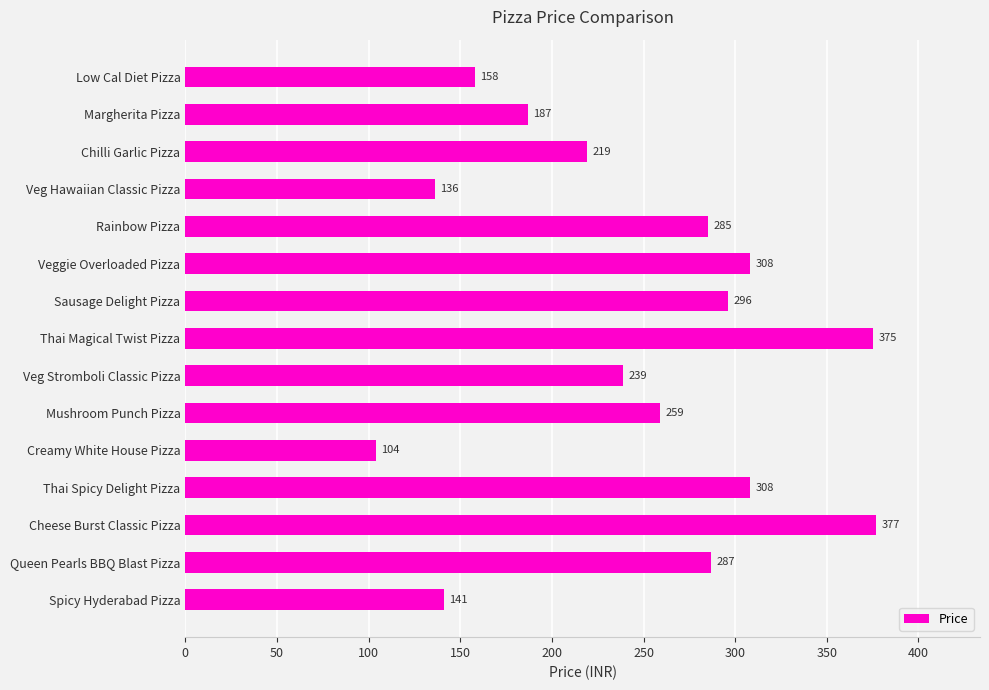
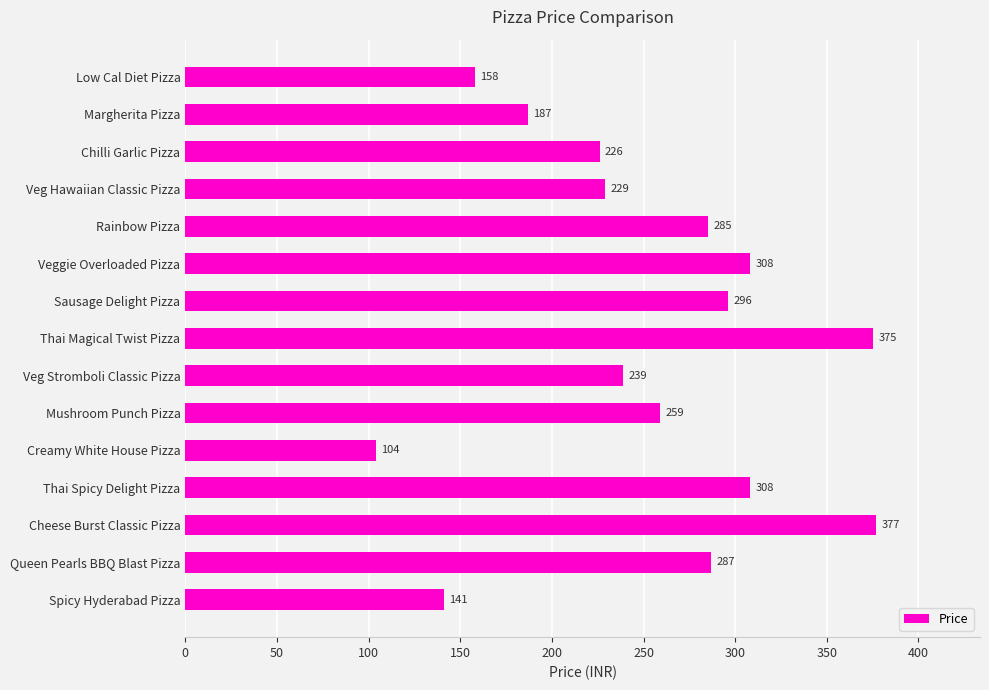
Chilli Garlic Pizza: 219 -> 226
Veg Hawaiian Classic Pizza: 136 -> 229
